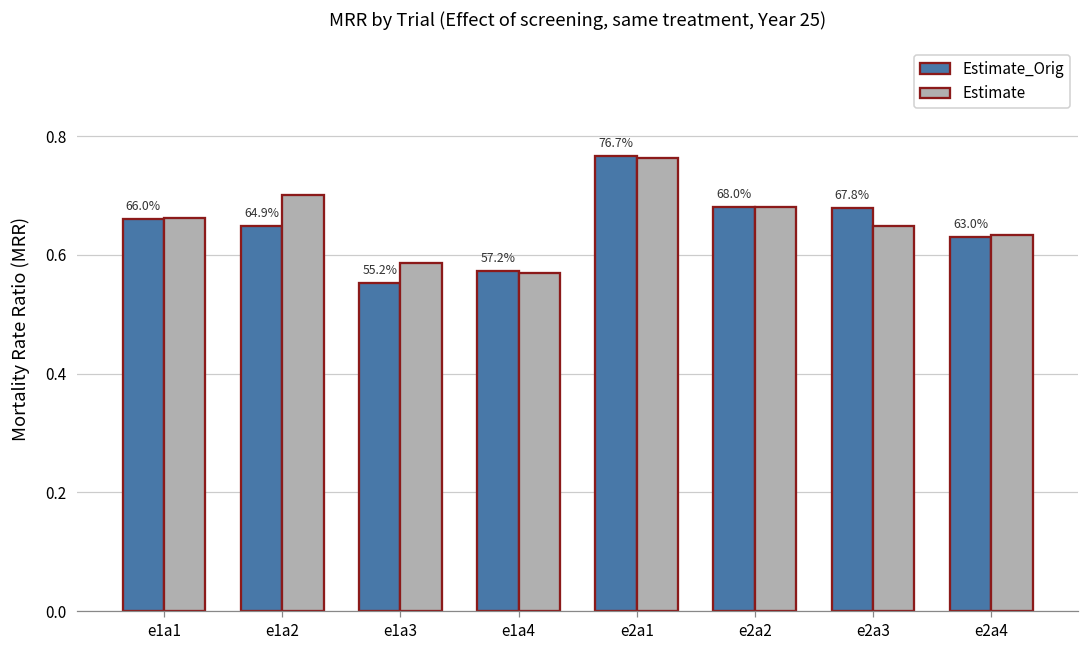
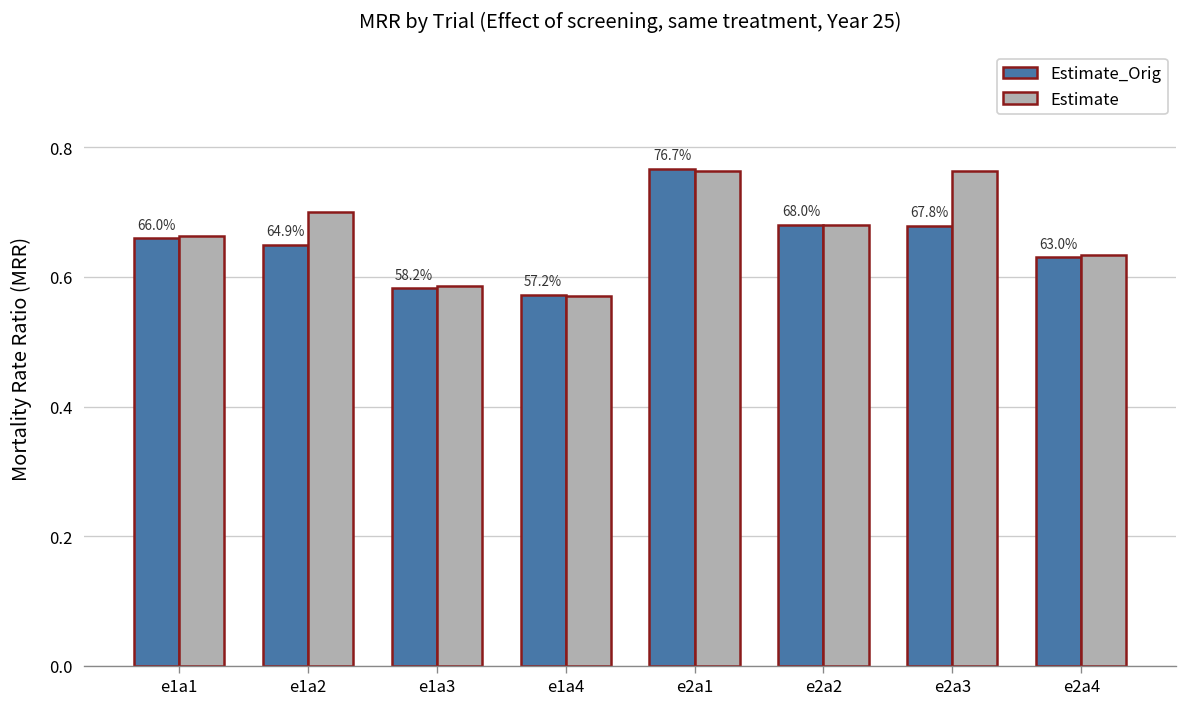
Estimate_Orig, e1a3: 55.2% -> 58.2%
Estimate, e2a3: 0.65 -> 0.76
